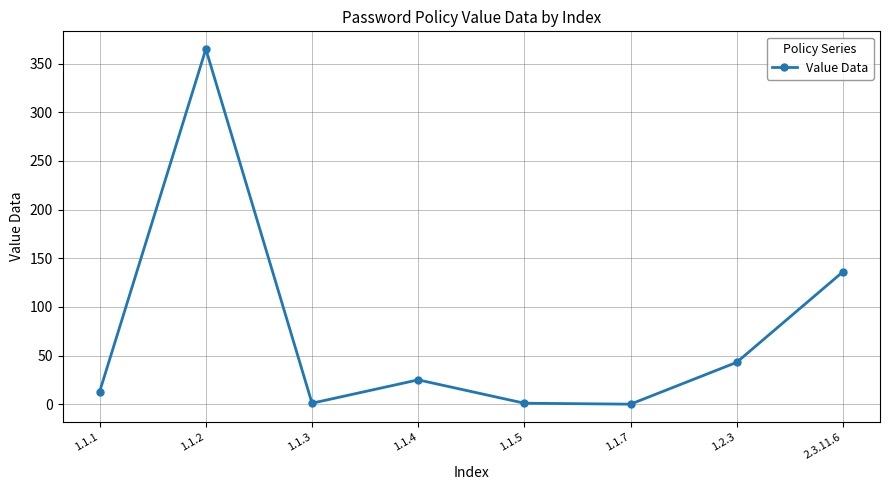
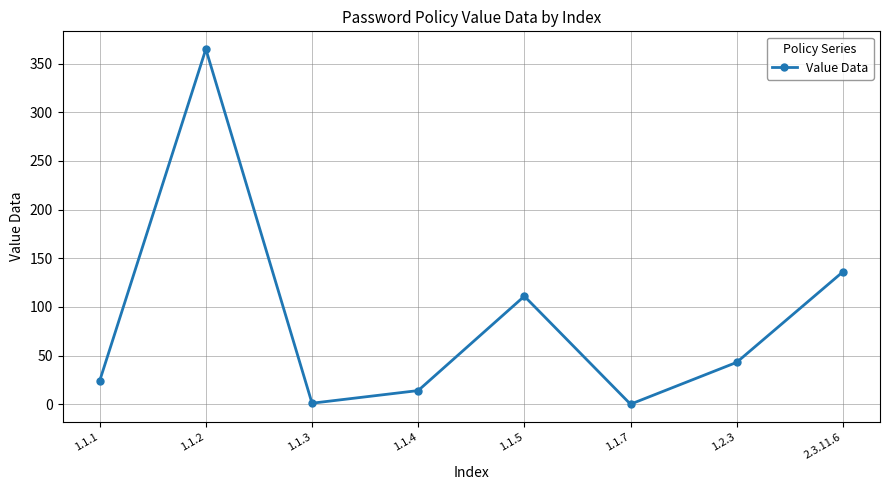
1.1.1: 10 -> 20
1.1.4: 30 -> 10
1.1.5: 0 -> 110
